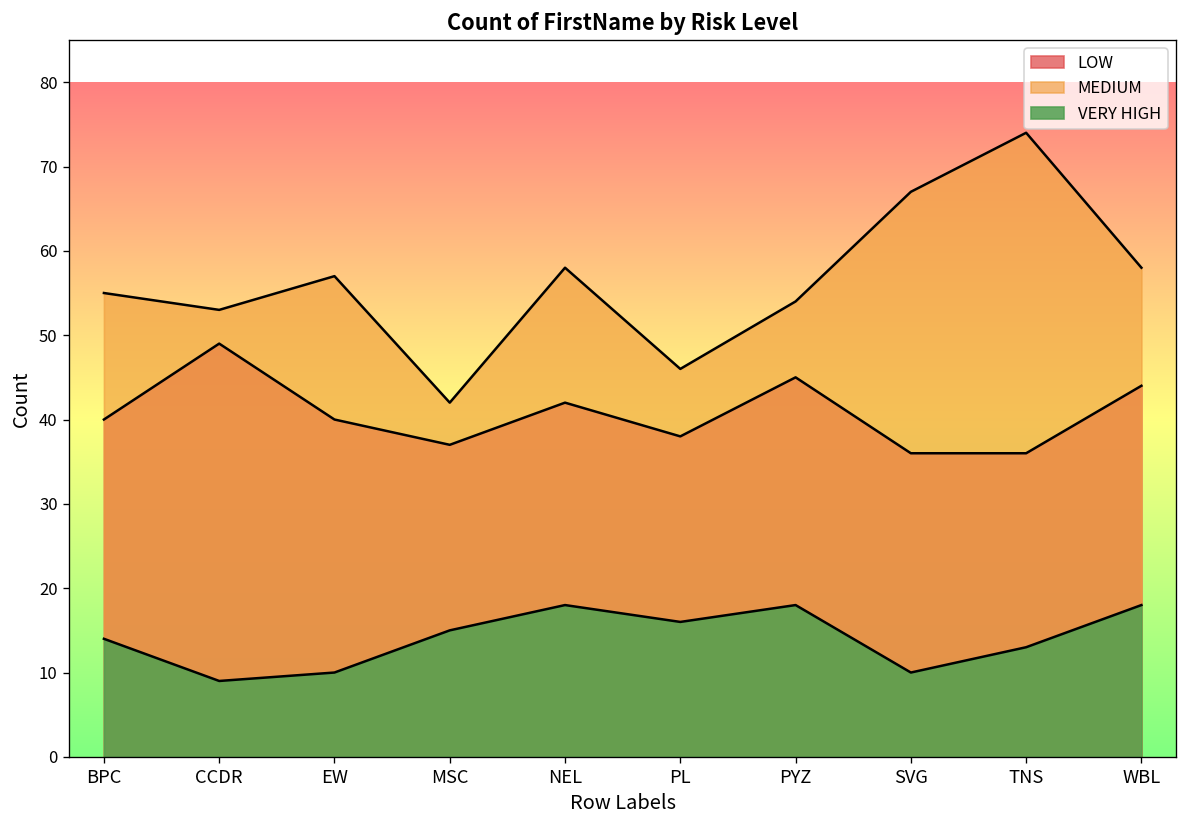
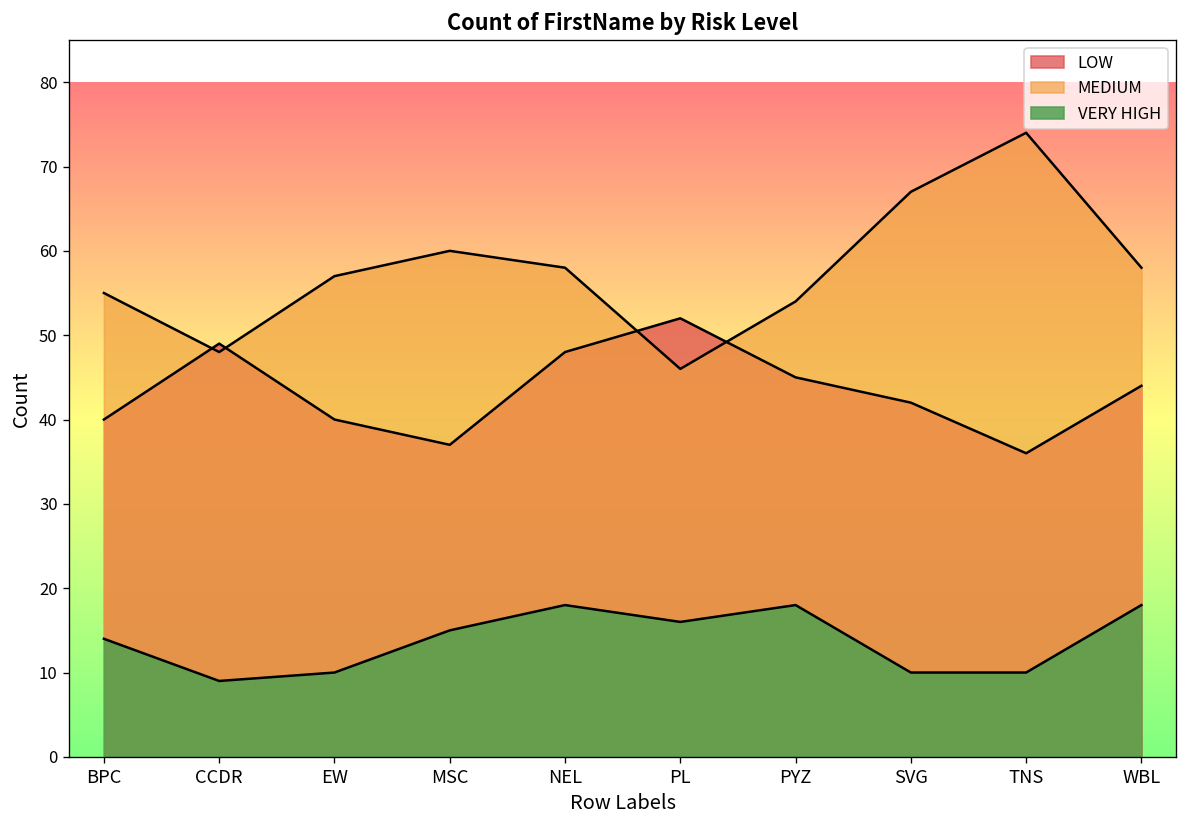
MEDIUM, CCDR: 53 -> 48
MEDIUM, MSC: 42 -> 60
LOW, NEL: 42 -> 48
LOW, PL: 38 -> 52
LOW, SVG: 36 -> 42
VERY HIGH, TNS: 13 -> 10
